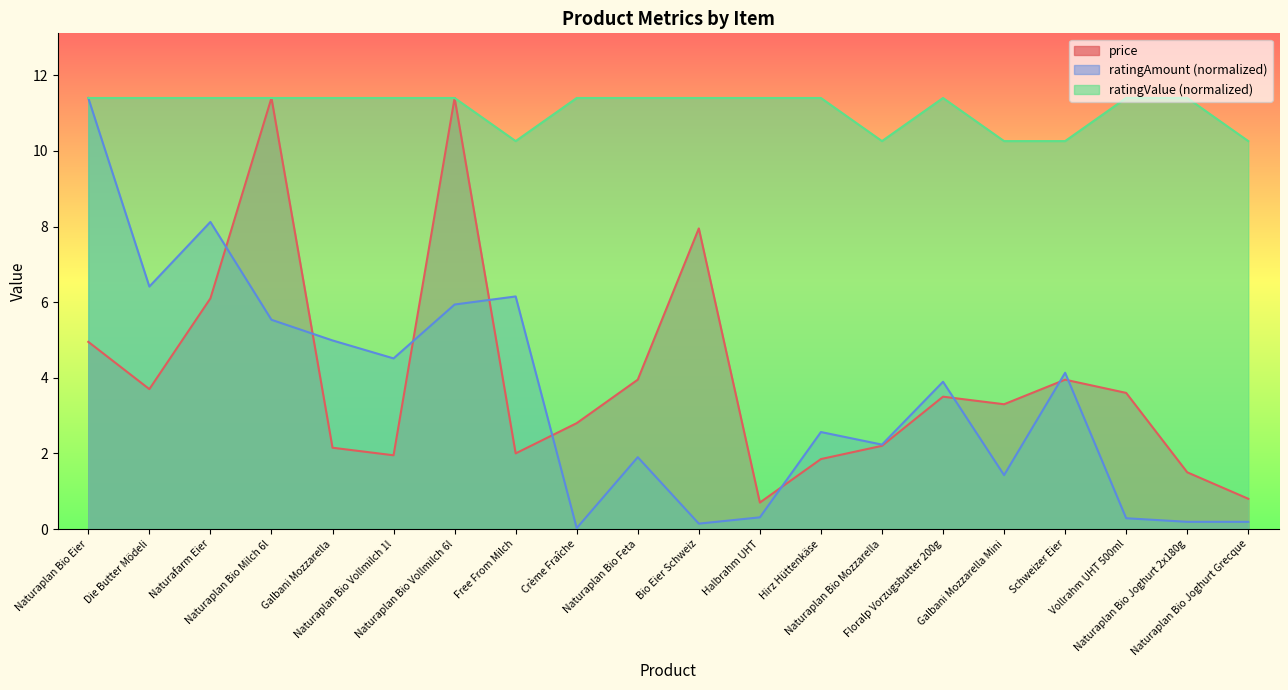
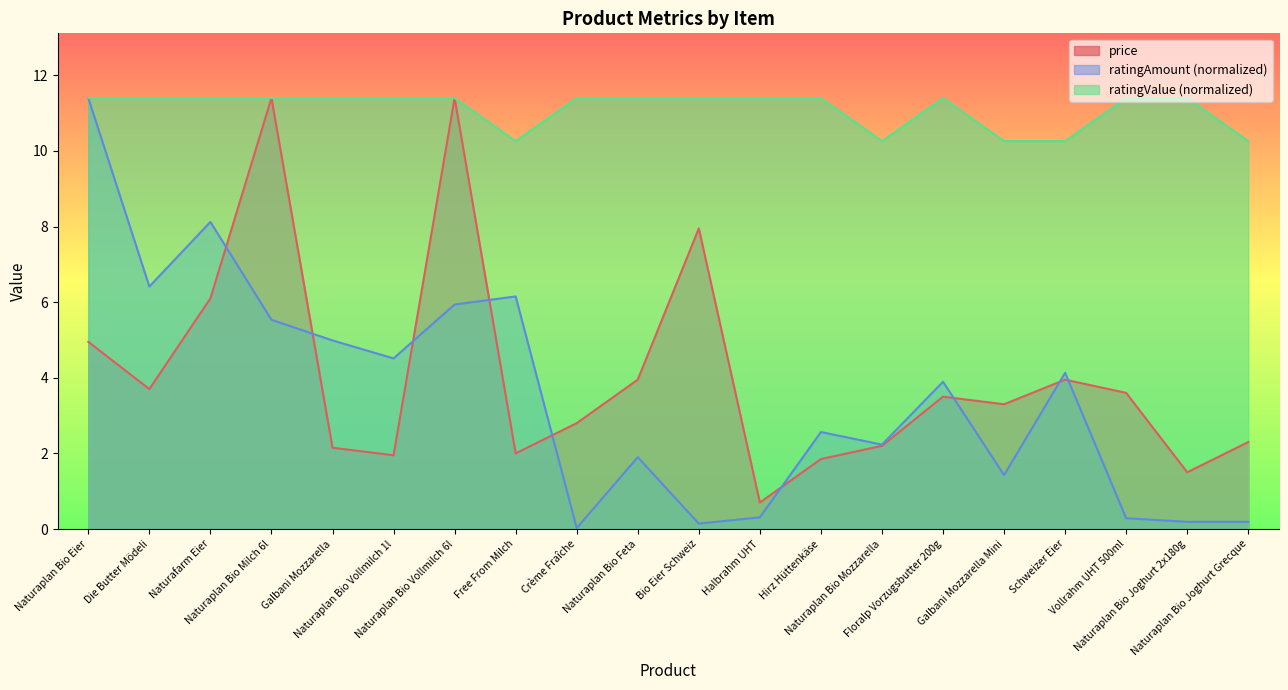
price, Naturaplan Bio Joghurt Grecque: 0.8 -> 2.3
